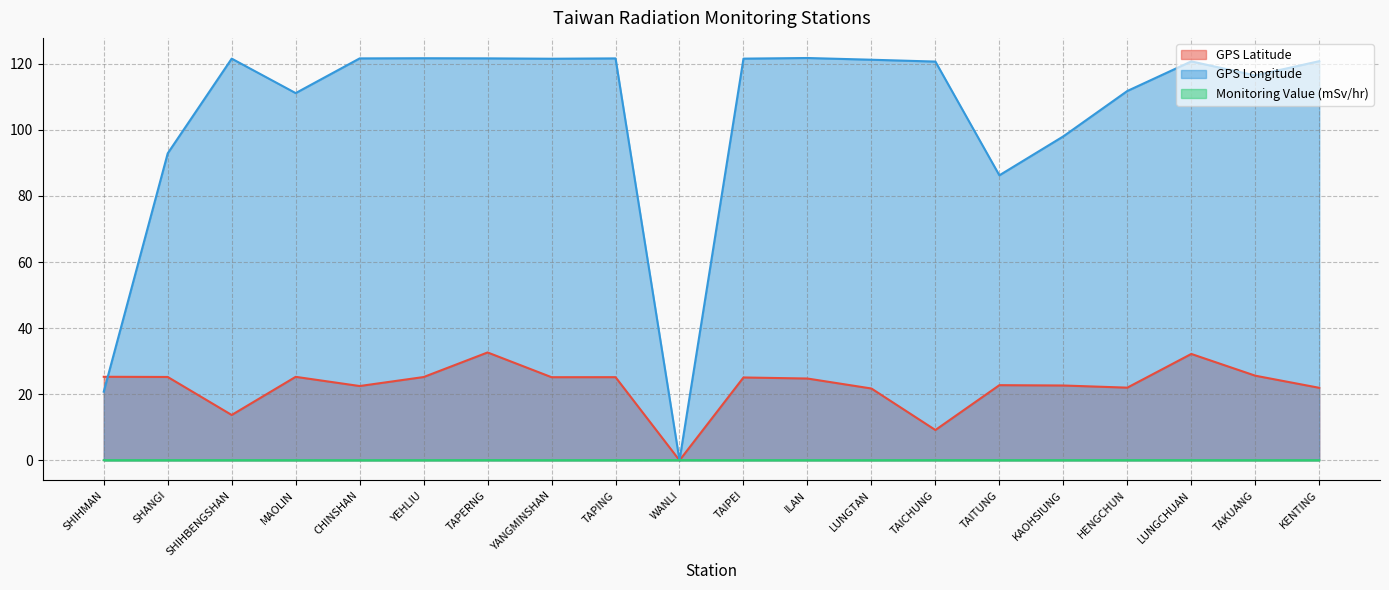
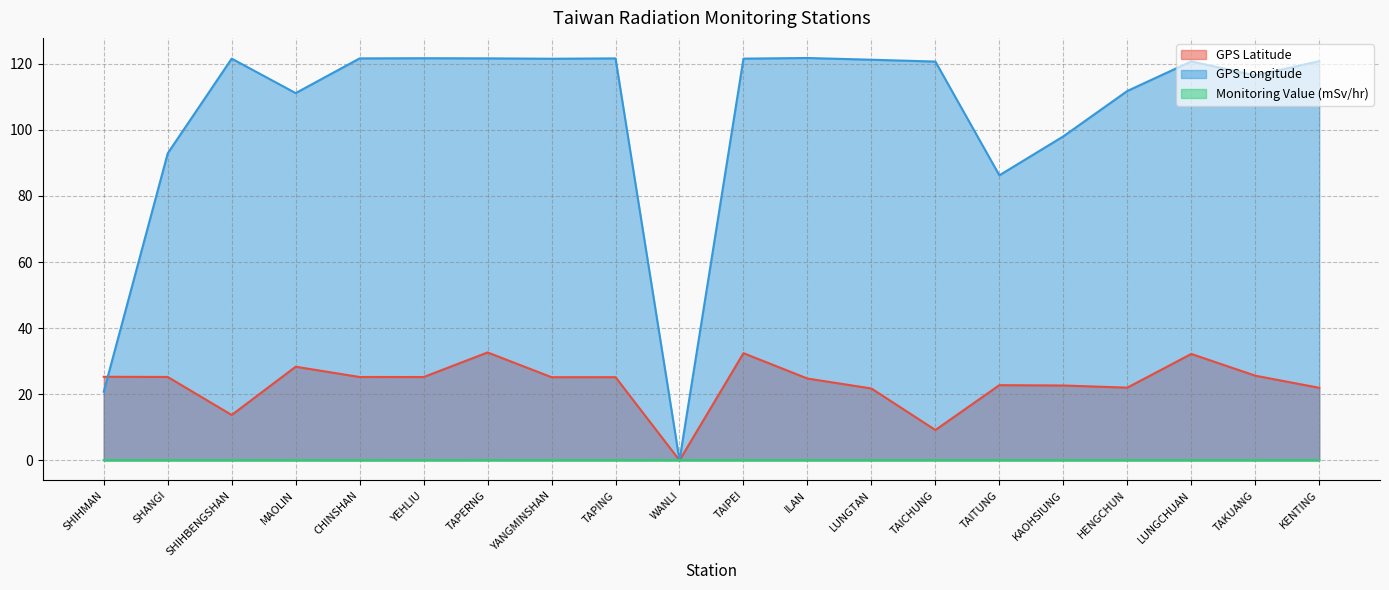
GPS Latitude, MAOLIN: 25 -> 28
GPS Latitude, CHINSHAN: 22 -> 25
GPS Latitude, TAIPEI: 25 -> 32
